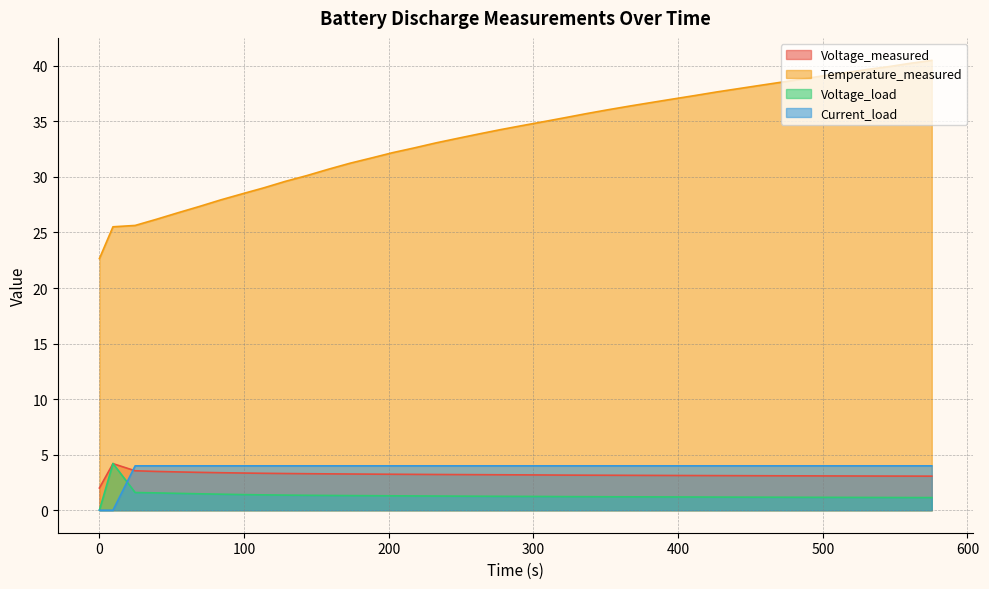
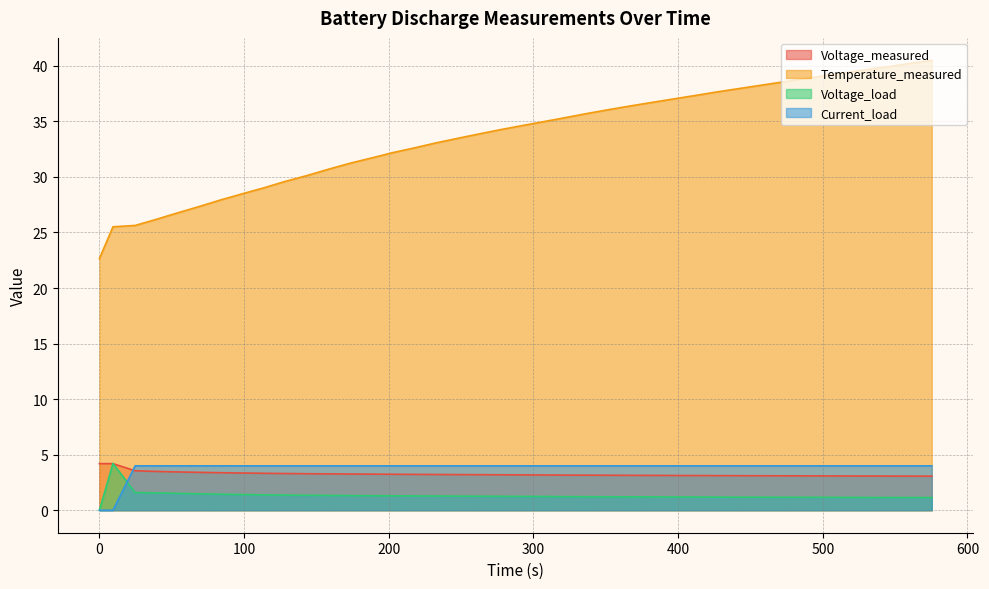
Voltage_measured, 0: 2.0 -> 4.2
